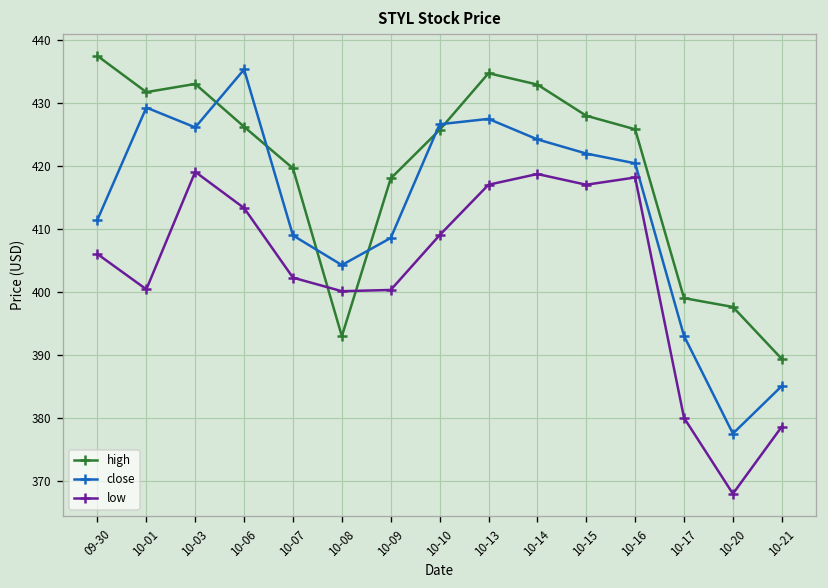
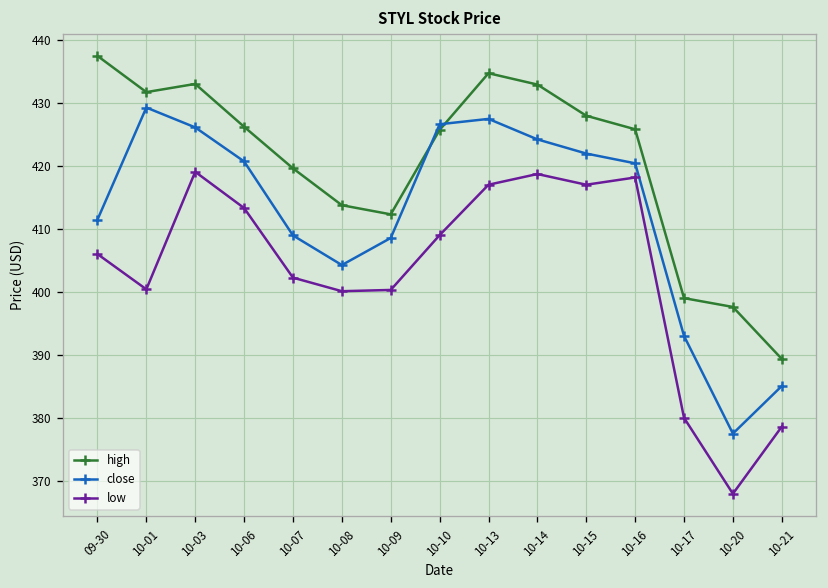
close, 10-06: 435 -> 421
high, 10-08: 393 -> 414
high, 10-09: 418 -> 412
